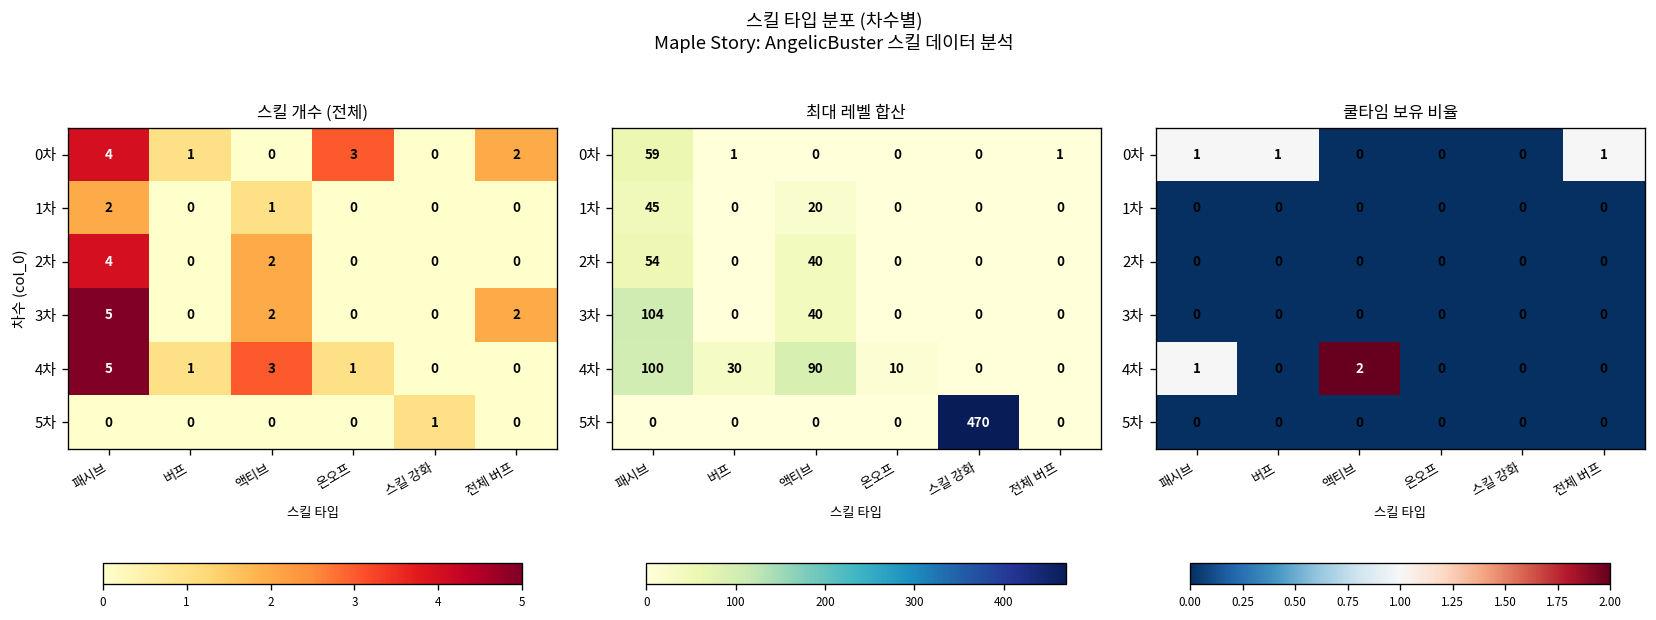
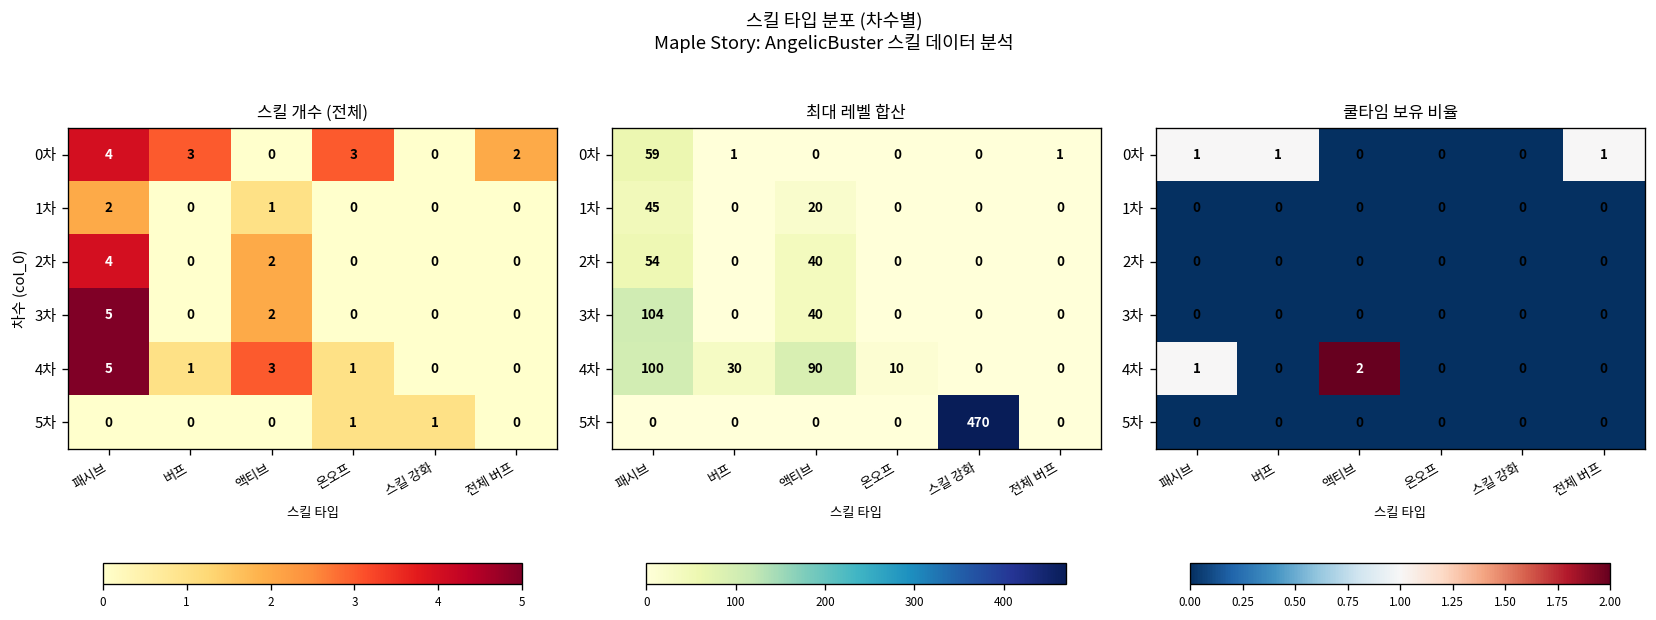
스킬 개수 (전체), 0차, 버프: 1 -> 3
스킬 개수 (전체), 3차, 전체 버프: 2 -> 0
스킬 개수 (전체), 5차, 온오프: 0 -> 1
